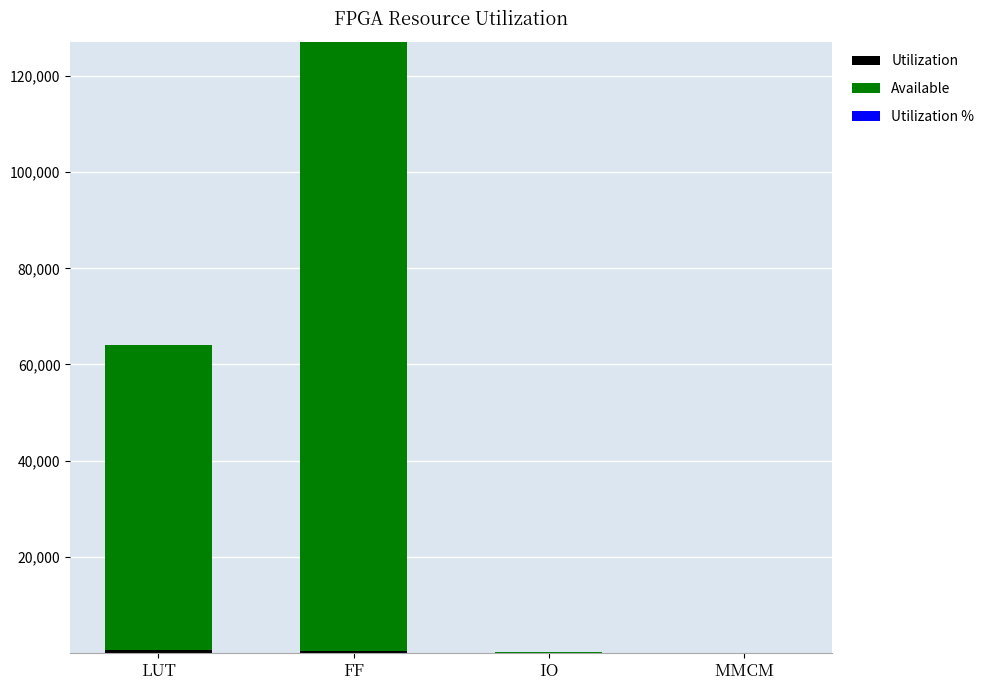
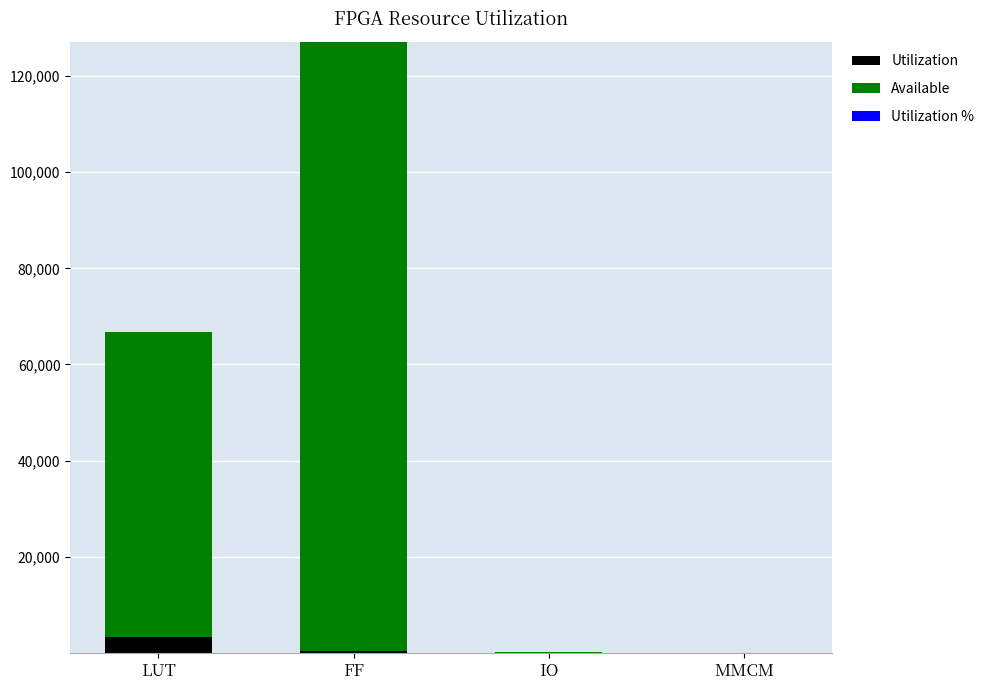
Utilization, LUT: 1,000 -> 3,000
